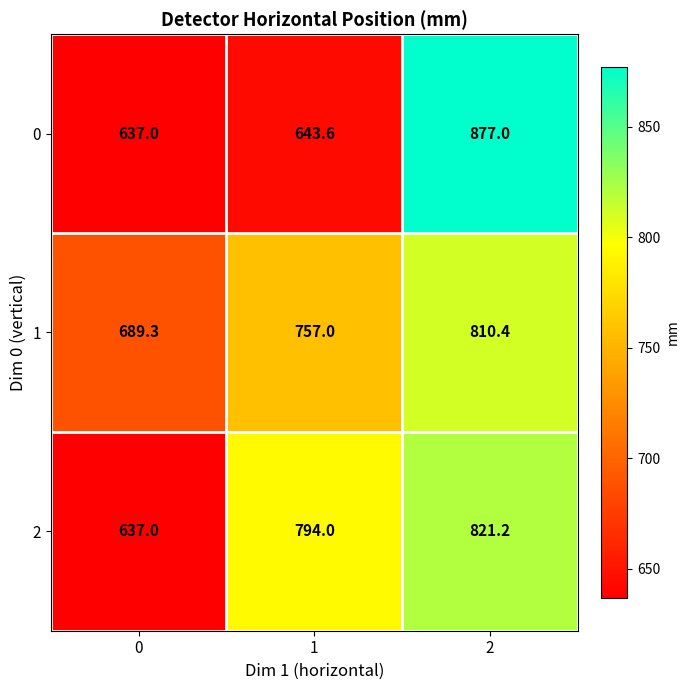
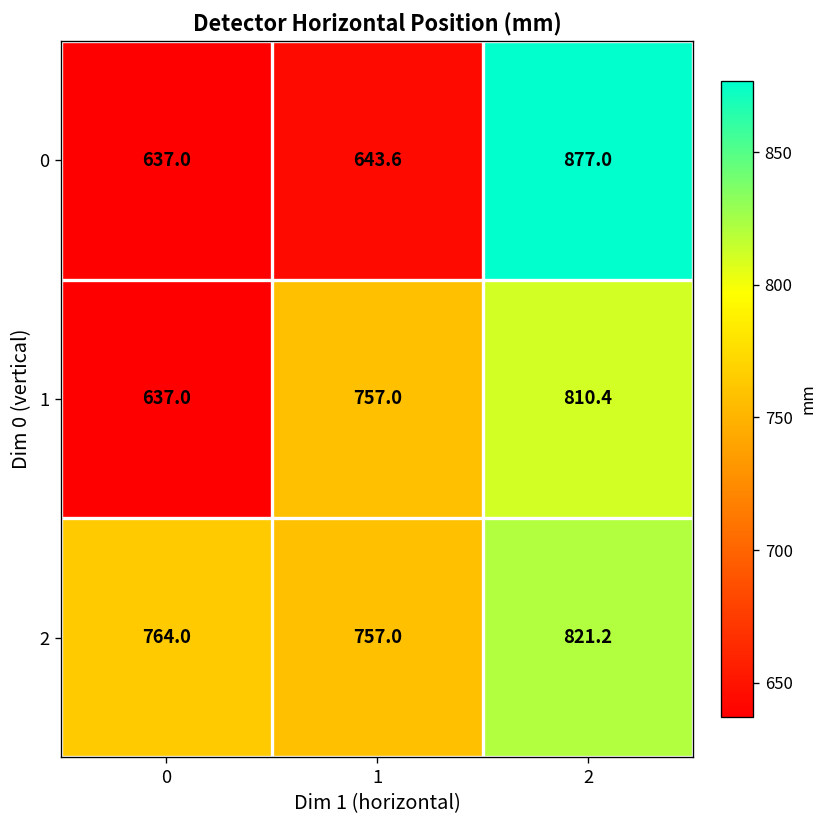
1, 0: 689.3 -> 637.0
2, 0: 637.0 -> 764.0
2, 1: 794.0 -> 757.0
